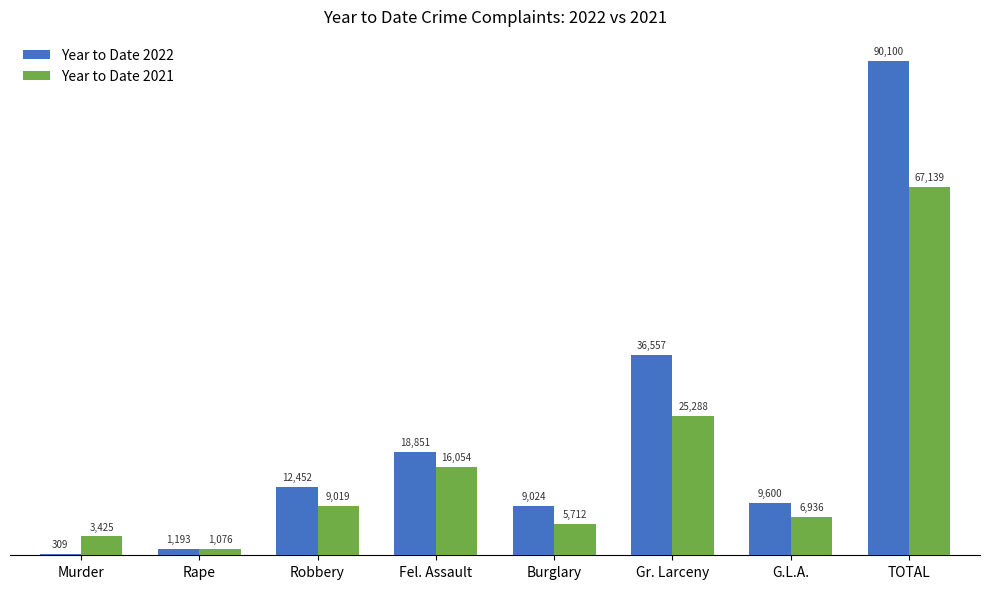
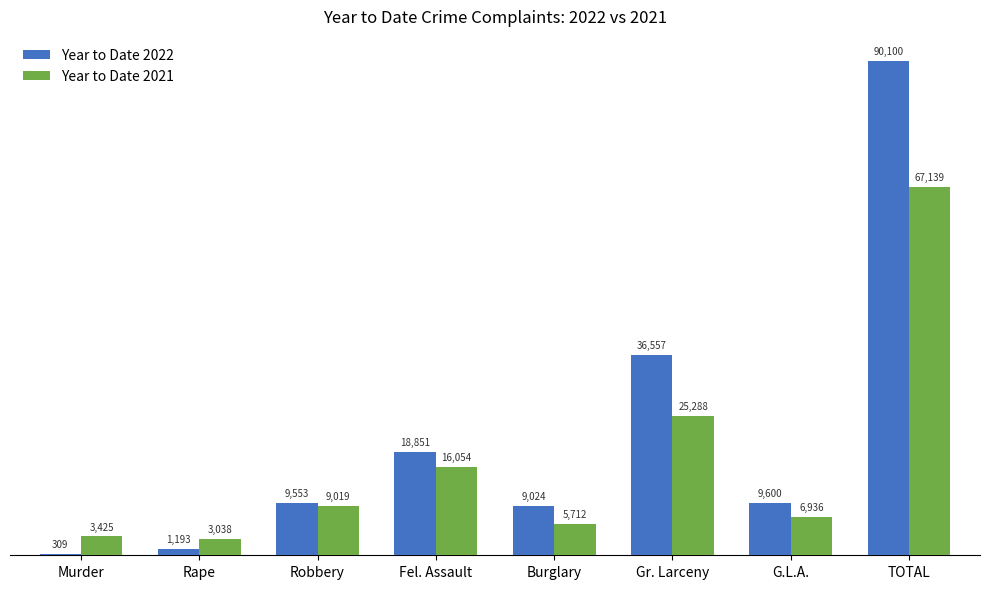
Year to Date 2021, Rape: 1,076 -> 3,038
Year to Date 2022, Robbery: 12,452 -> 9,553
